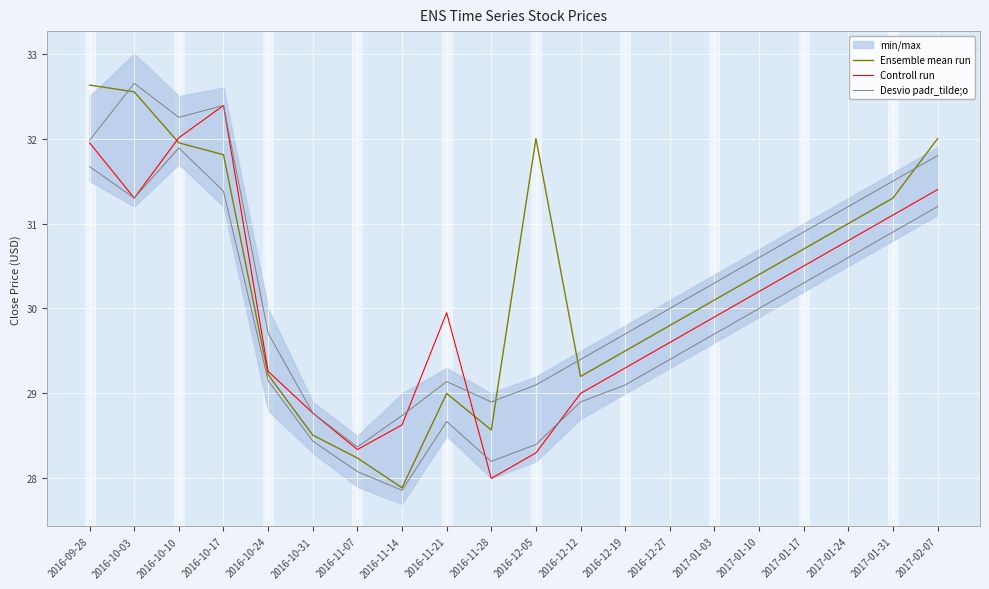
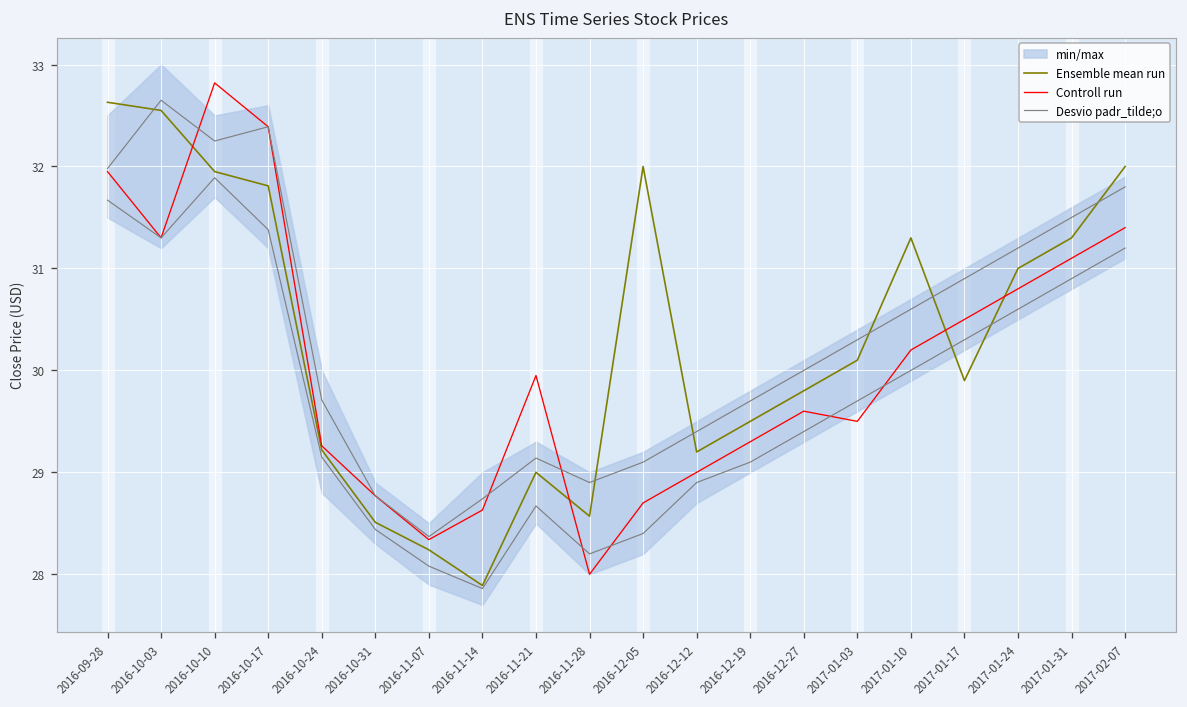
Controll run, 2016-10-10: 32.0 -> 32.8
Controll run, 2016-12-05: 28.3 -> 28.7
Controll run, 2017-01-03: 29.9 -> 29.5
Ensemble mean run, 2017-01-10: 30.4 -> 31.3
Ensemble mean run, 2017-01-17: 30.7 -> 29.9
